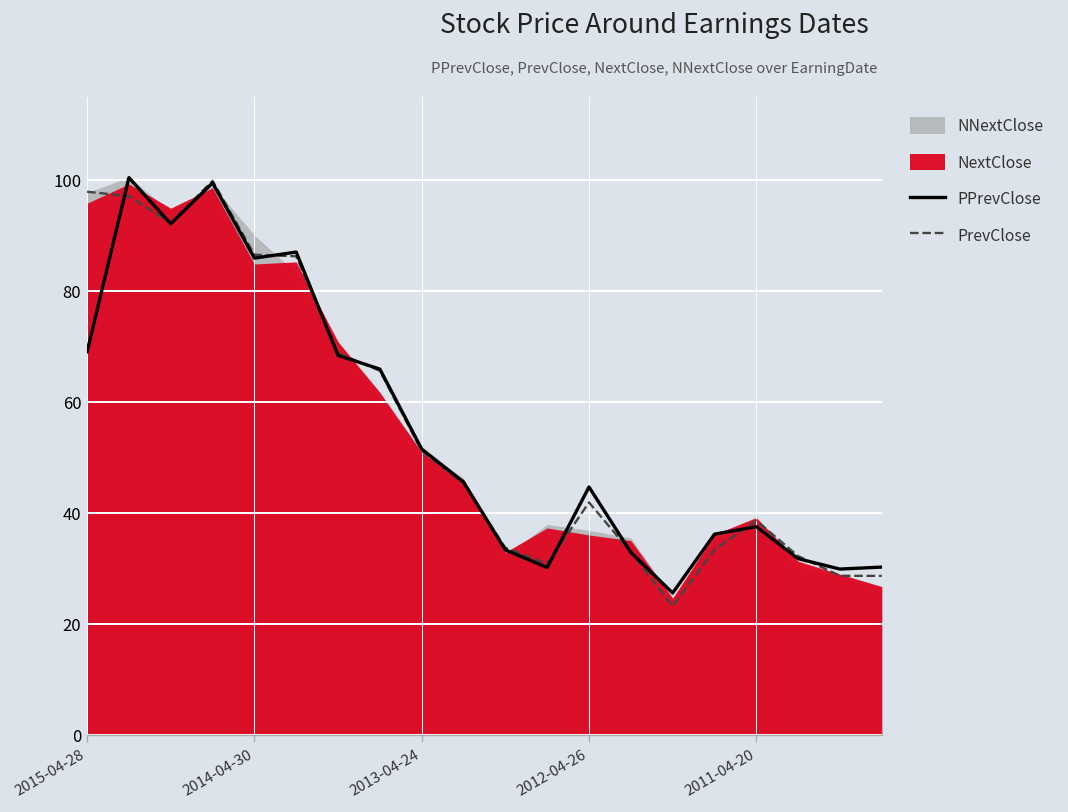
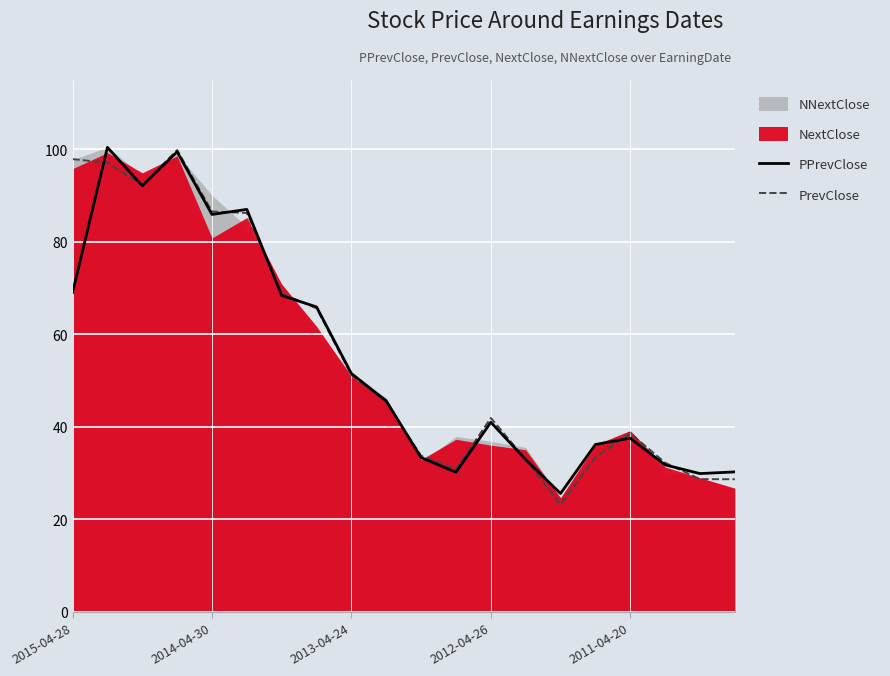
NextClose, 2014-04-30: 85 -> 81
PPrevClose, 2012-04-26: 45 -> 41
